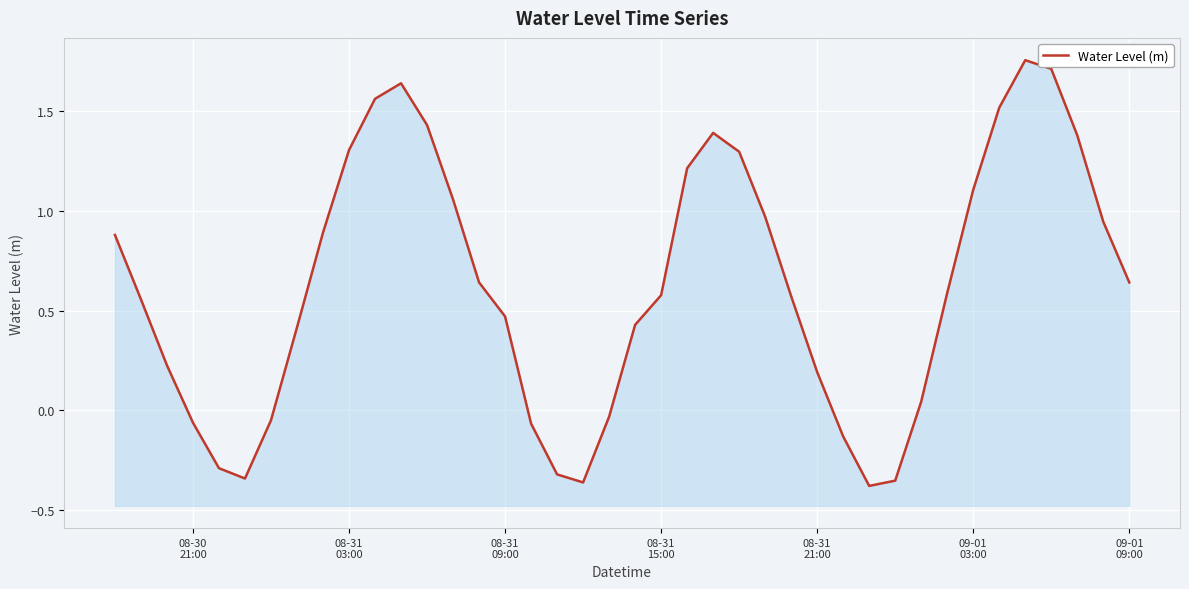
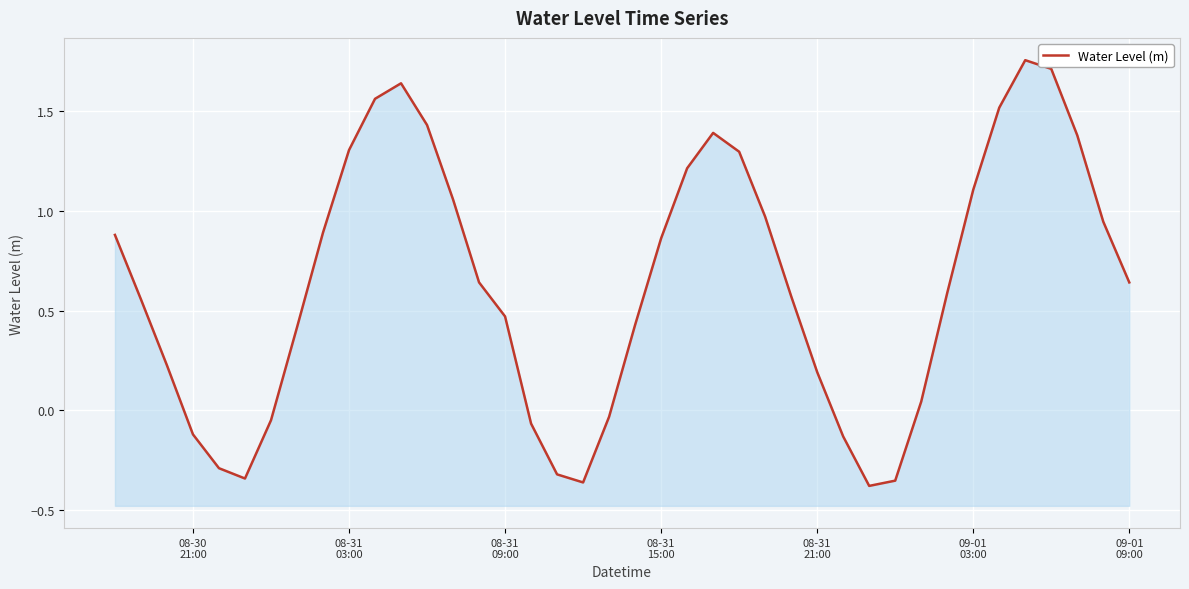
08-30 21:00: -0.06 -> -0.12
08-31 15:00: 0.58 -> 0.86
